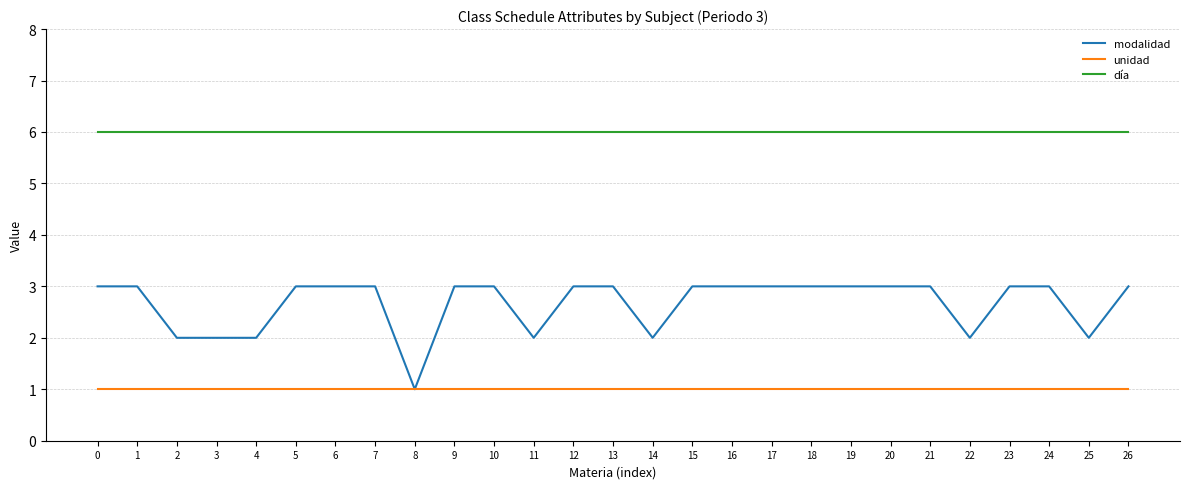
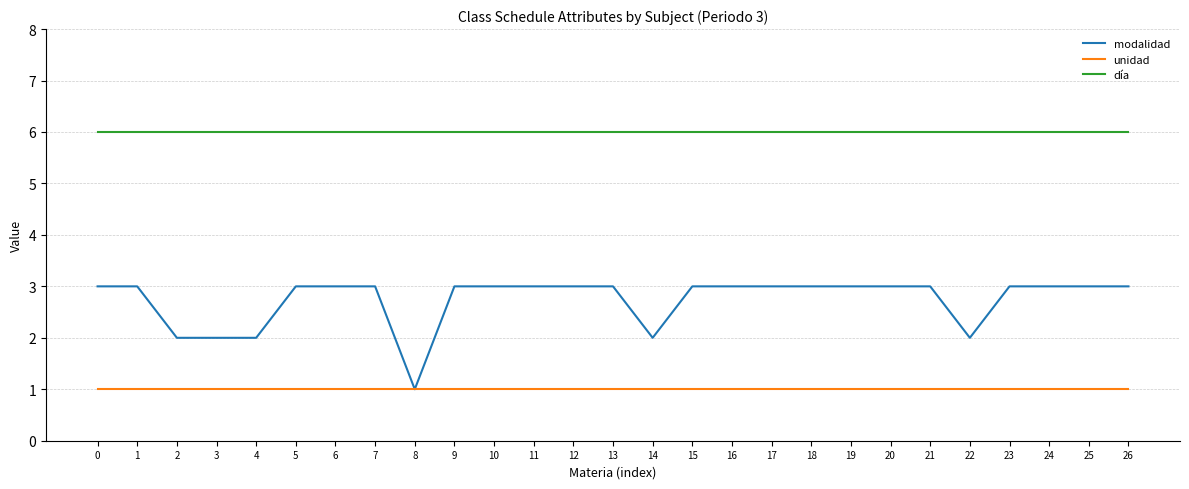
modalidad, 11: 2 -> 3
modalidad, 25: 2 -> 3
